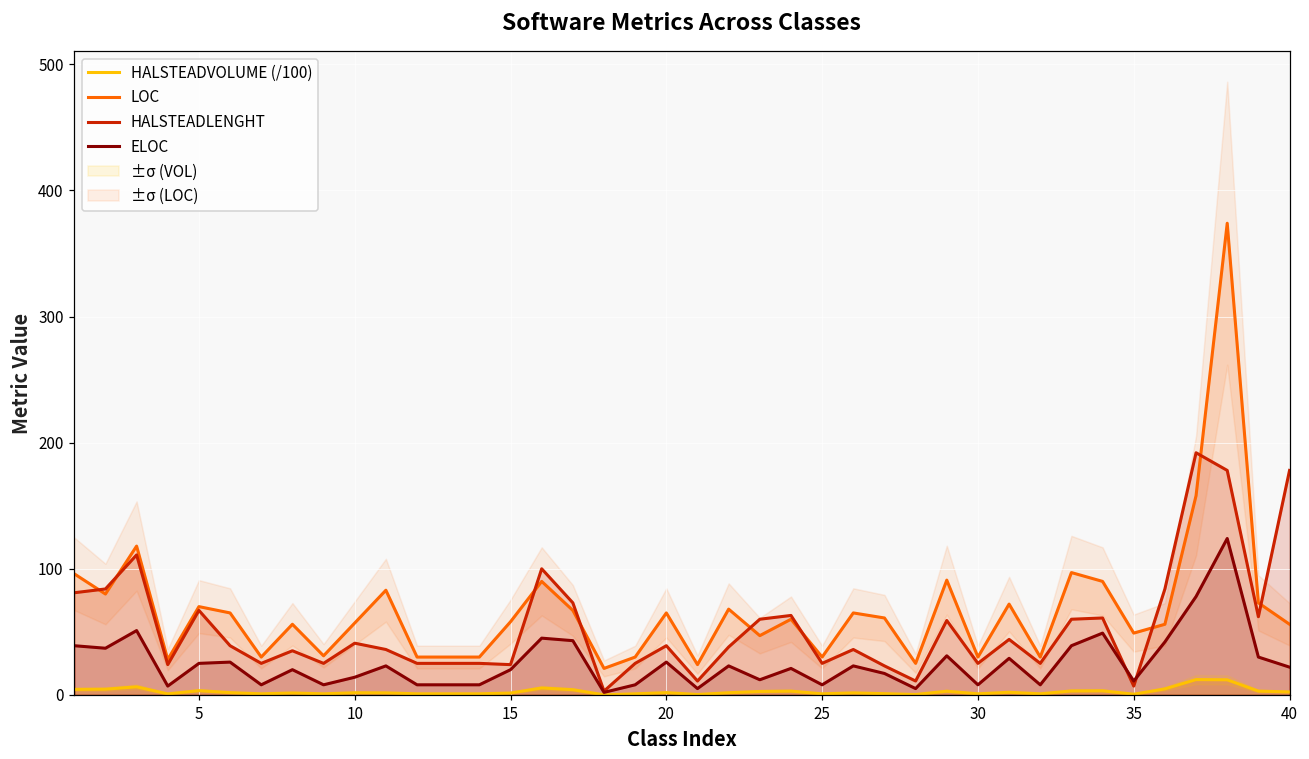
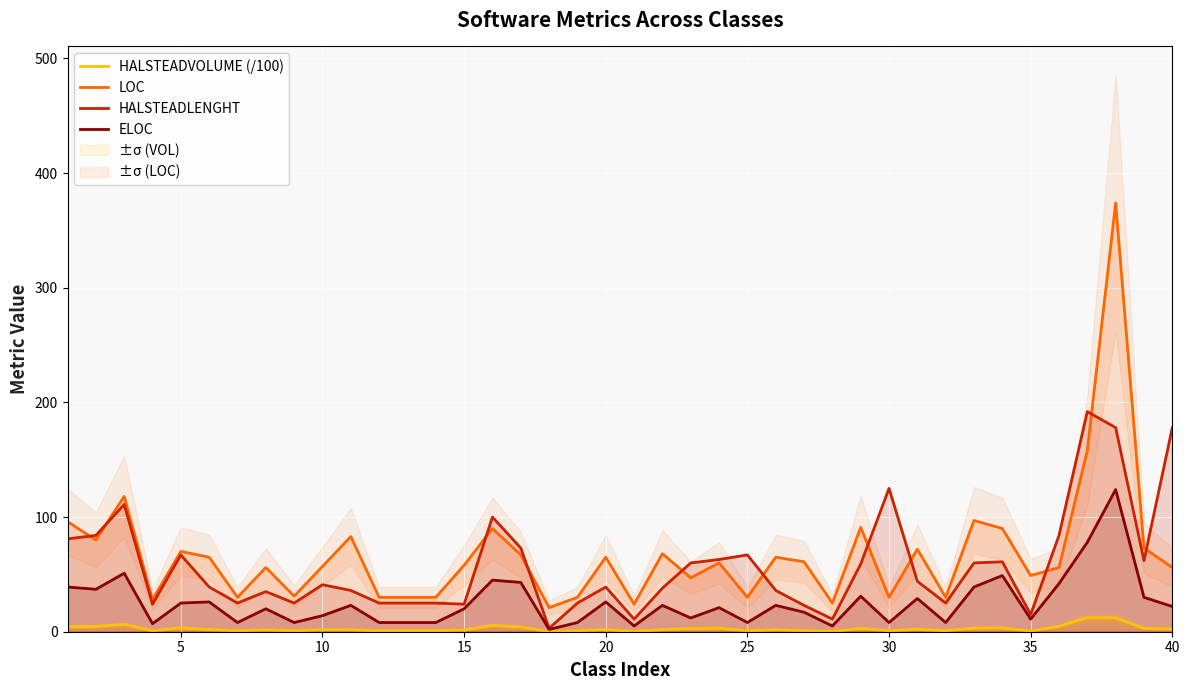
HALSTEADLENGHT, 25: 25 -> 67
HALSTEADLENGHT, 30: 25 -> 125
HALSTEADLENGHT, 35: 7 -> 15
